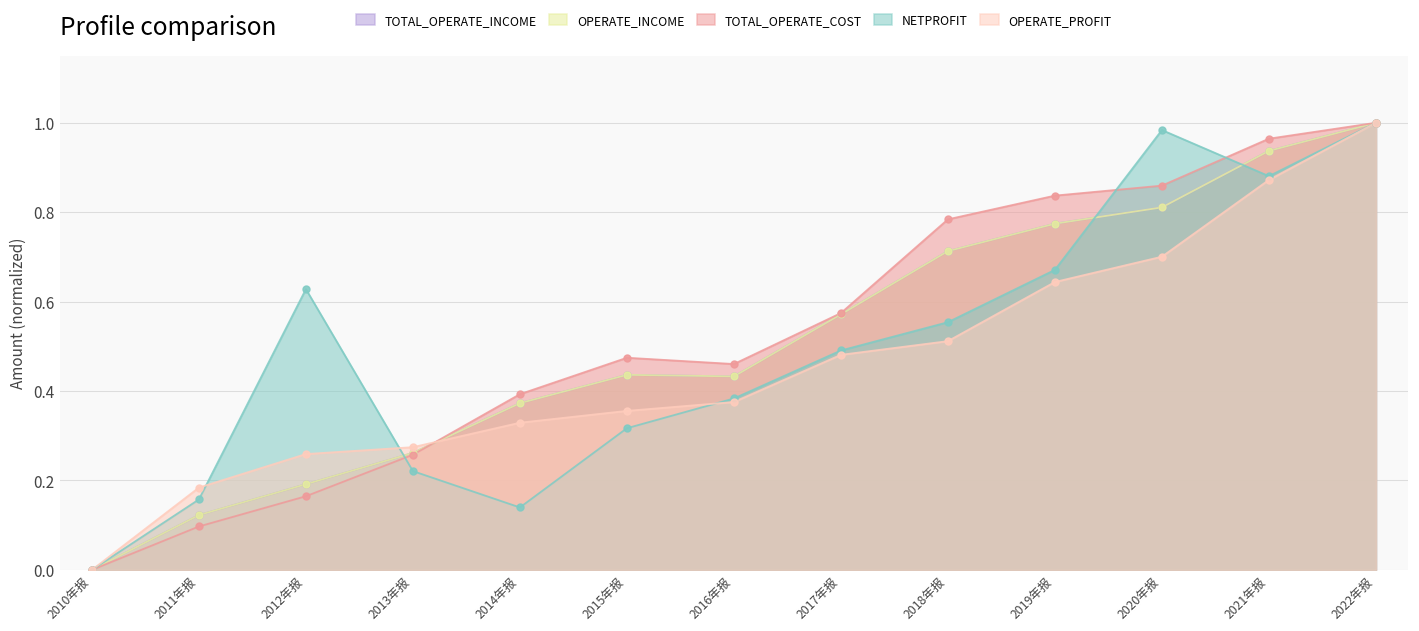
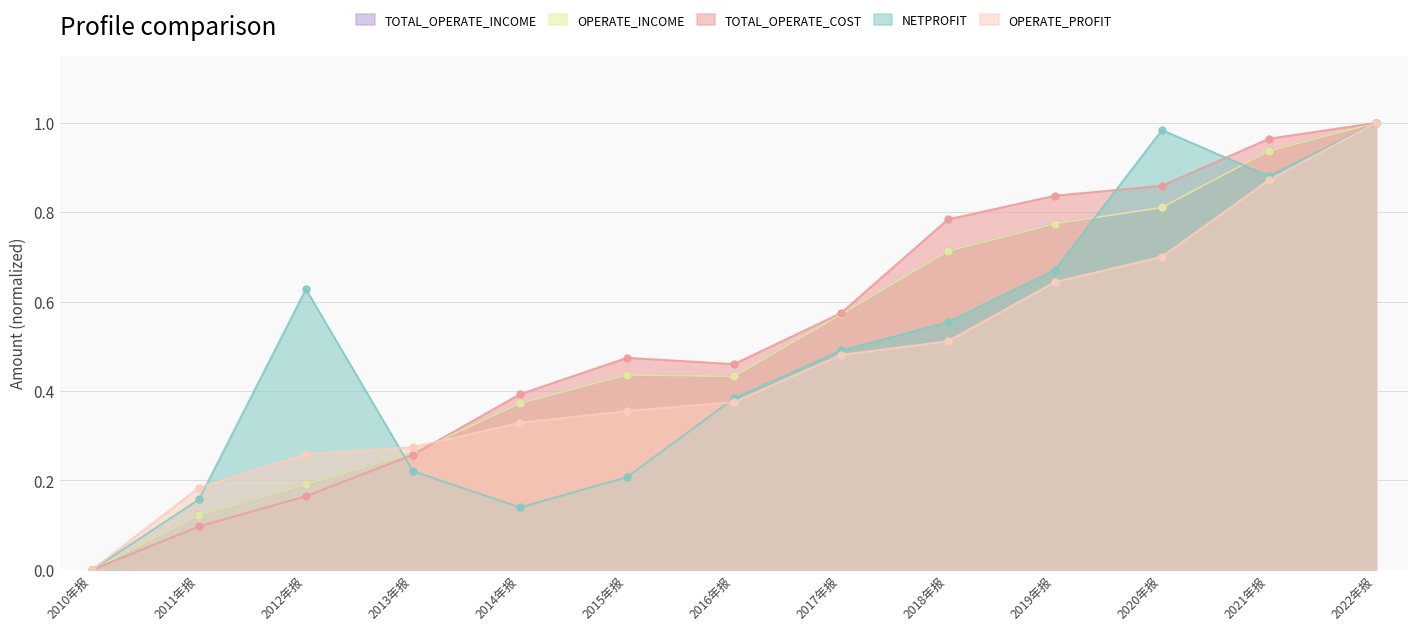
NETPROFIT, 2015年报: 0.32 -> 0.21
